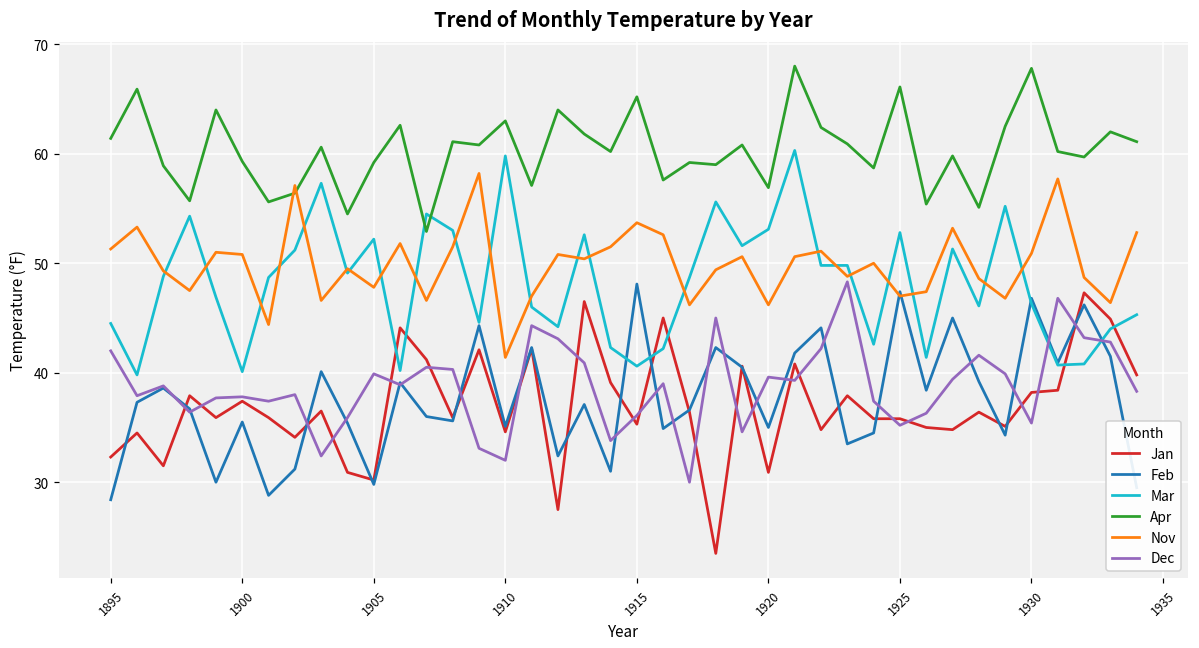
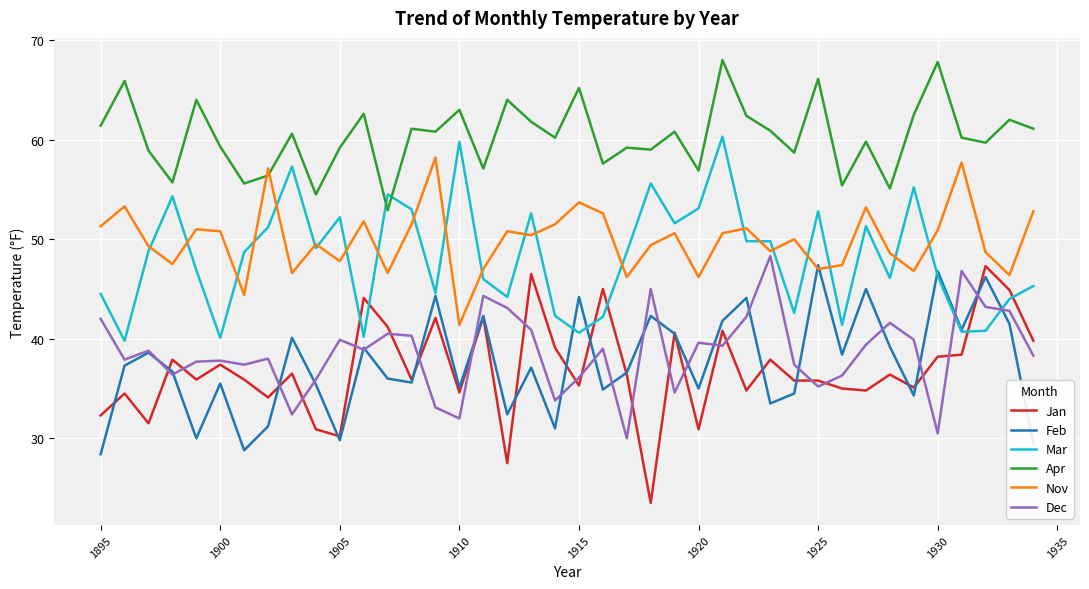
Feb, 1915: 48 -> 44
Dec, 1930: 35 -> 31
